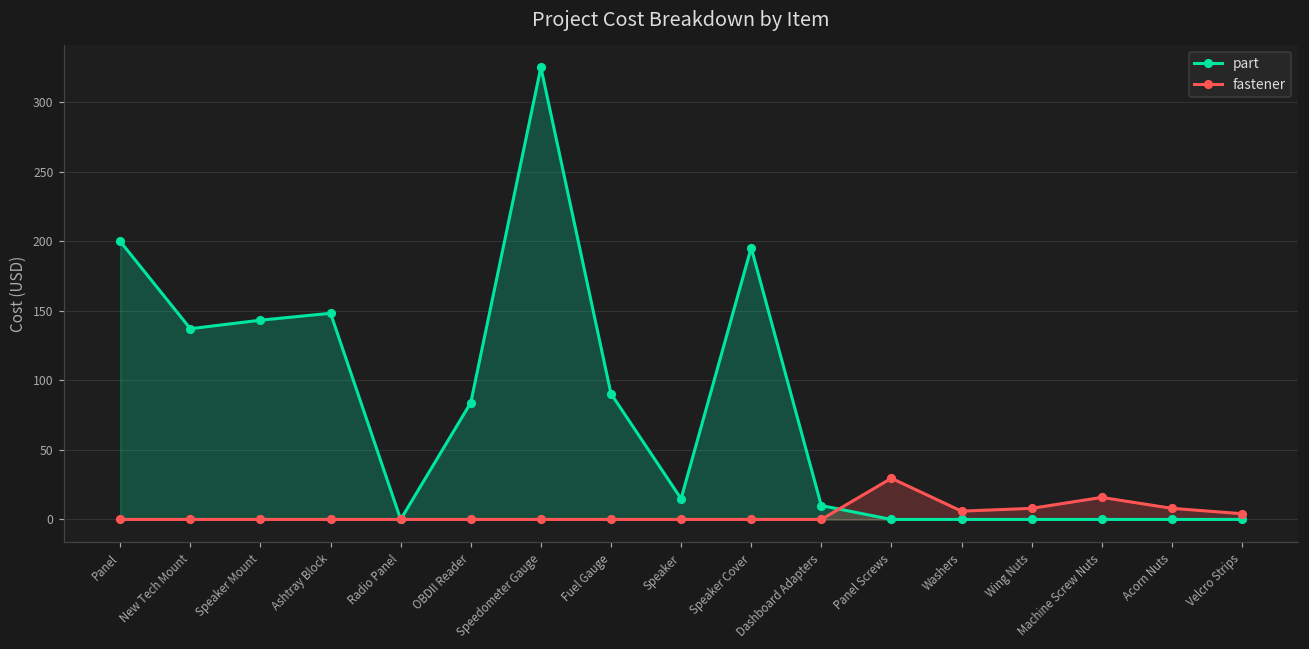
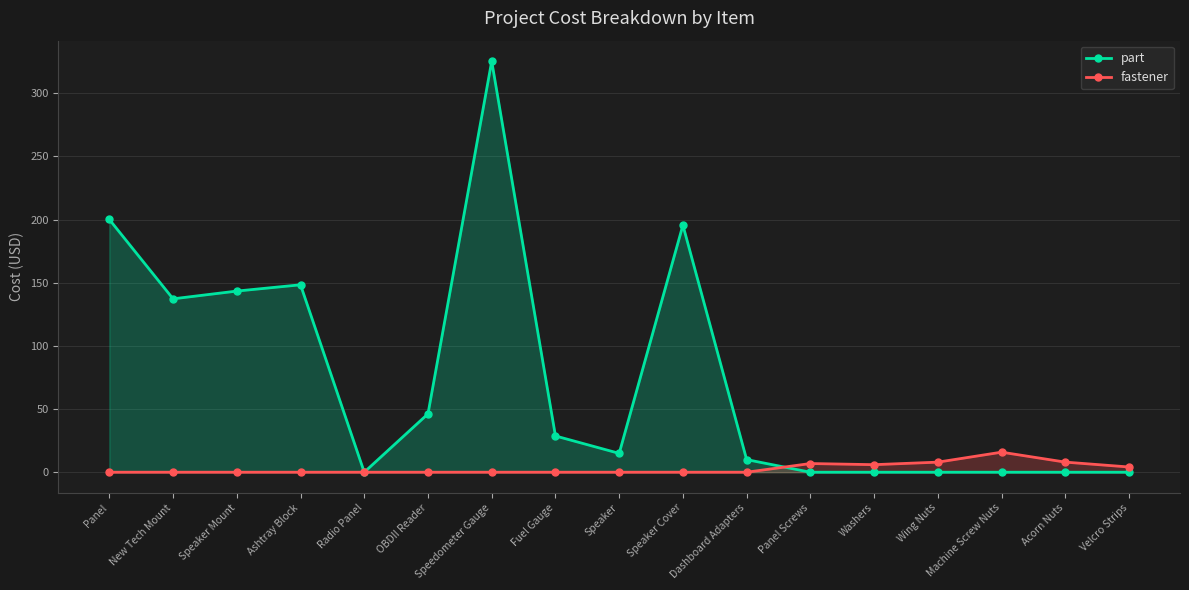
part, OBDII Reader: 84 -> 46
part, Fuel Gauge: 91 -> 29
fastener, Panel Screws: 30 -> 7
